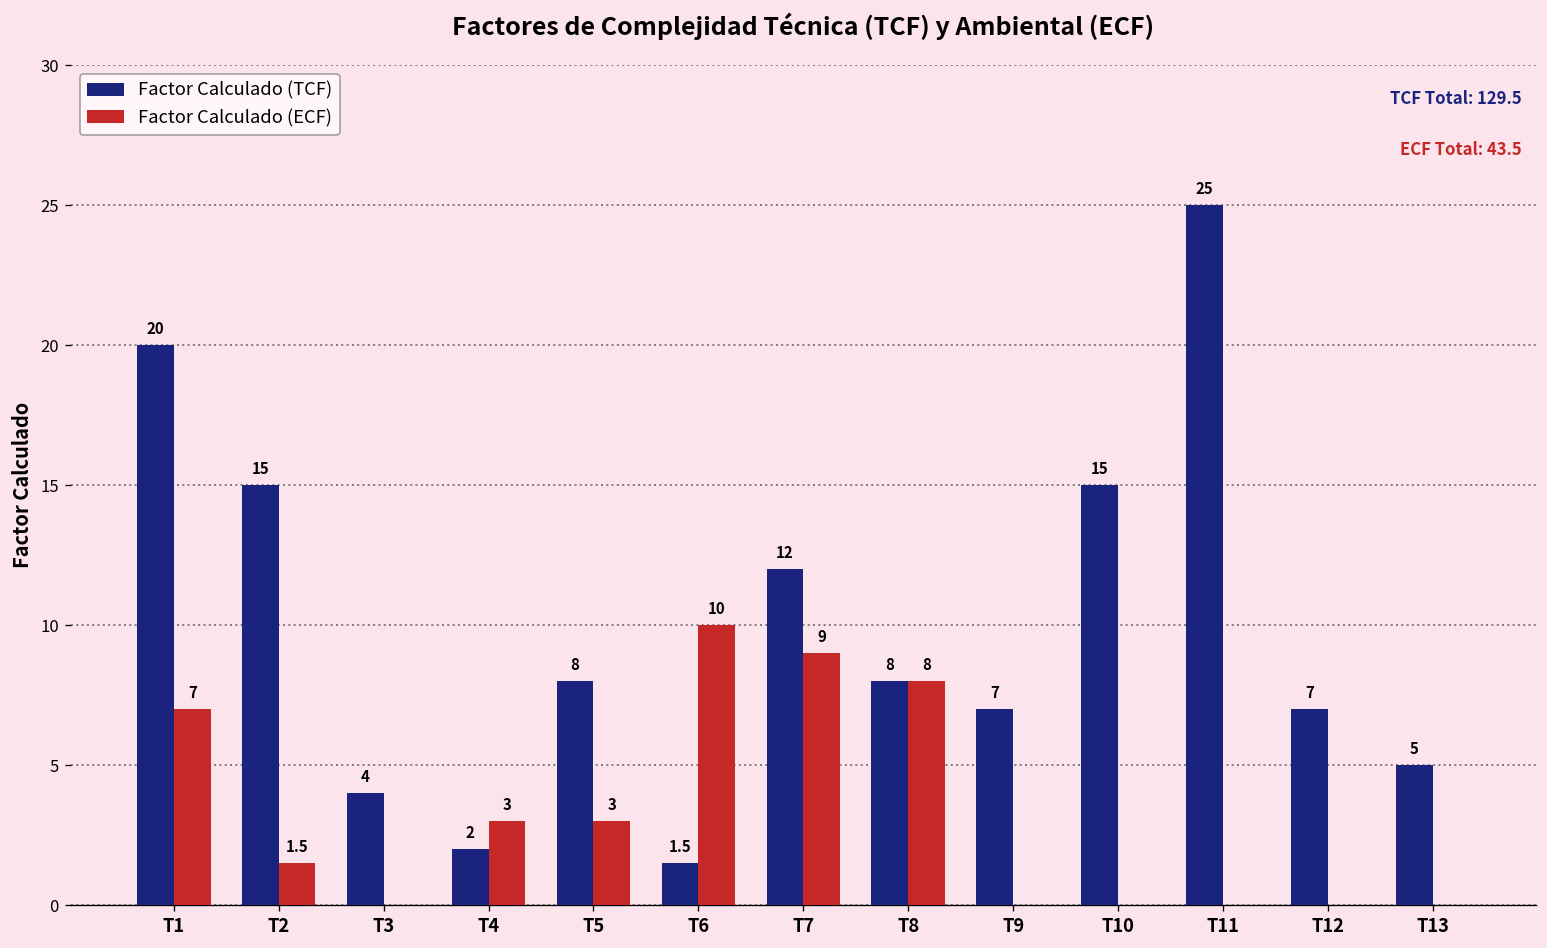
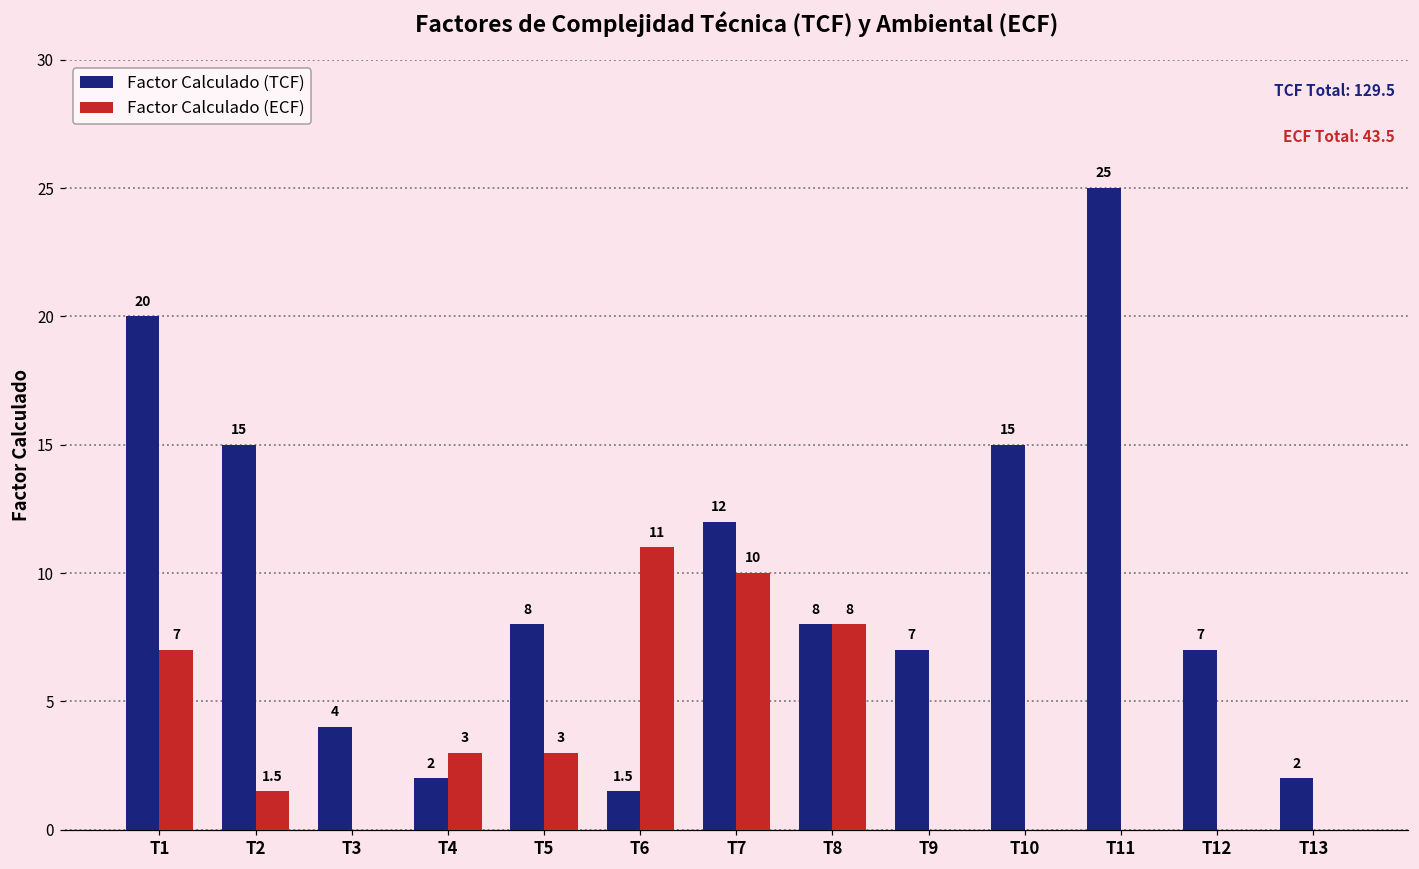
Factor Calculado (ECF), T6: 10 -> 11
Factor Calculado (ECF), T7: 9 -> 10
Factor Calculado (TCF), T13: 5 -> 2
